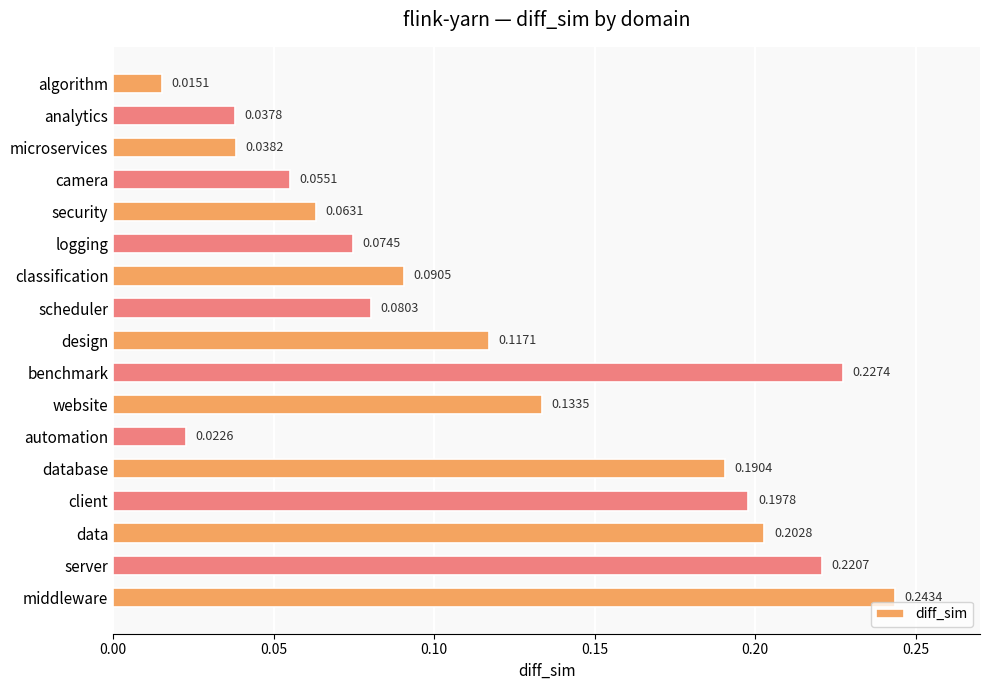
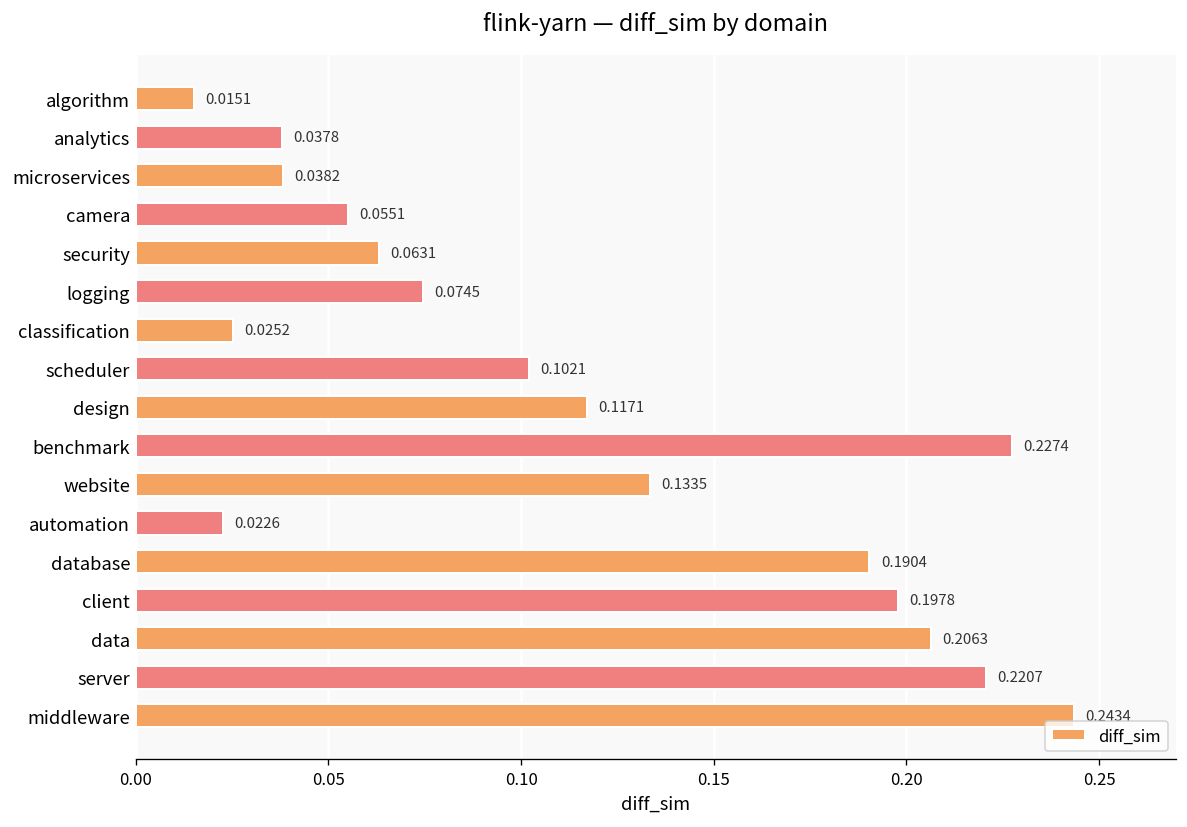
classification: 0.0905 -> 0.0252
scheduler: 0.0803 -> 0.1021
data: 0.2028 -> 0.2063
